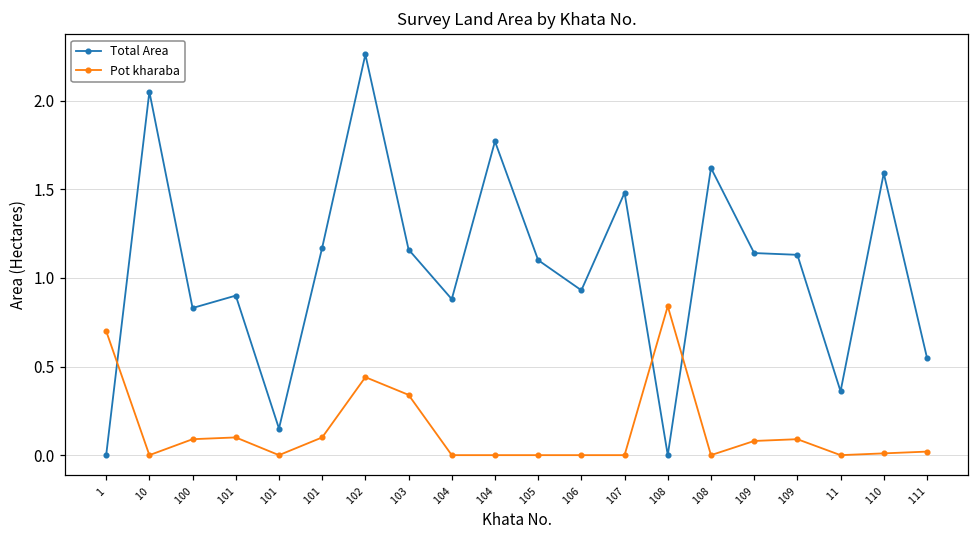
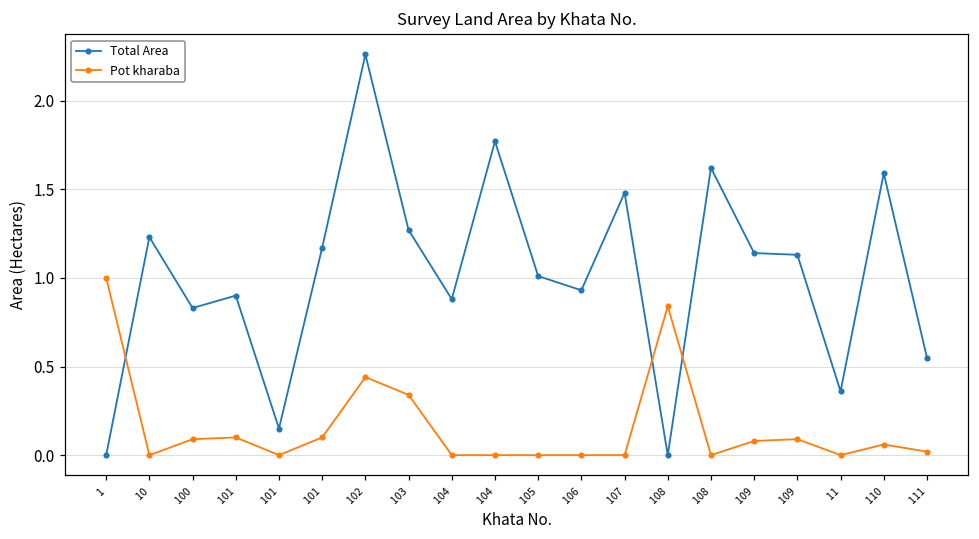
Pot kharaba, 1: 0.7 -> 1.0
Total Area, 10: 2.05 -> 1.23
Total Area, 103: 1.16 -> 1.27
Total Area, 105: 1.10 -> 1.01
Pot kharaba, 110: 0.01 -> 0.06
